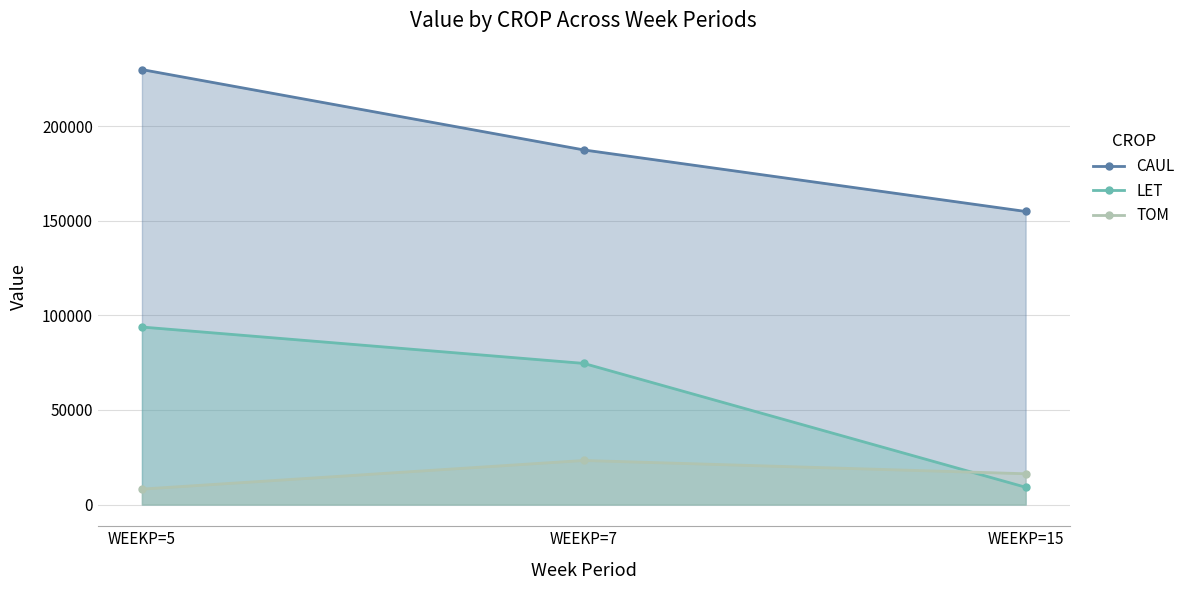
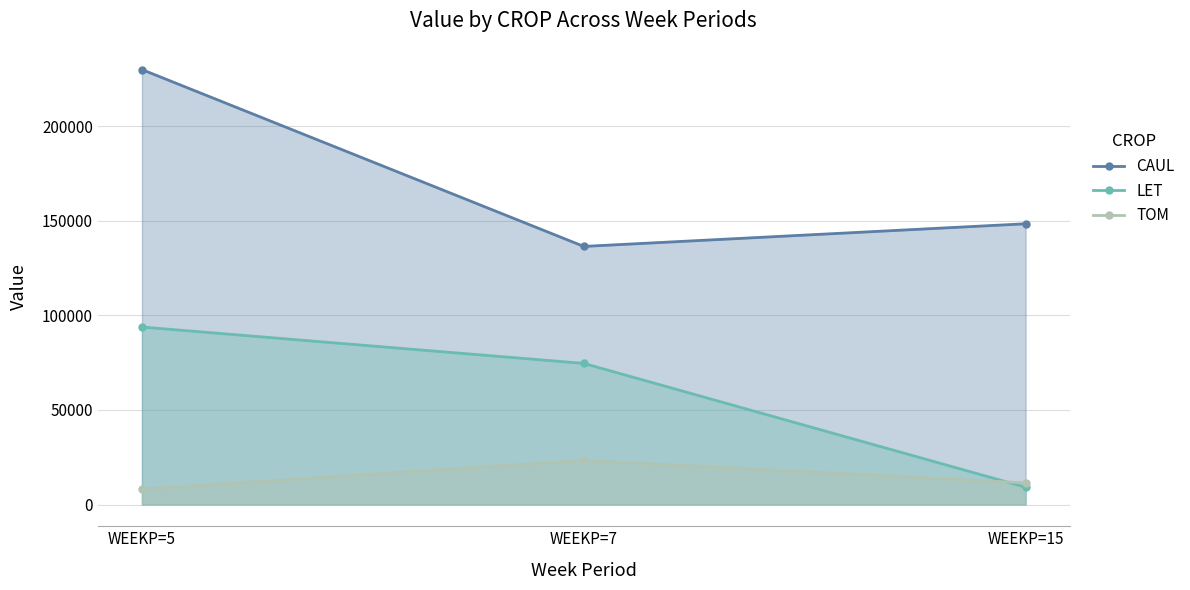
CAUL, WEEKP=7: 188000 -> 136000
CAUL, WEEKP=15: 155000 -> 148000
TOM, WEEKP=15: 16000 -> 11000
